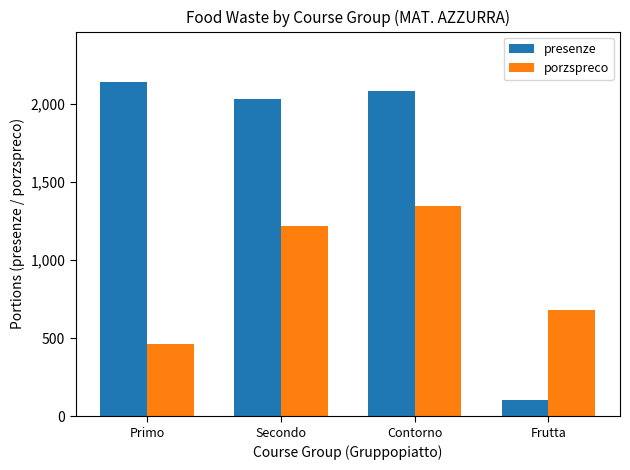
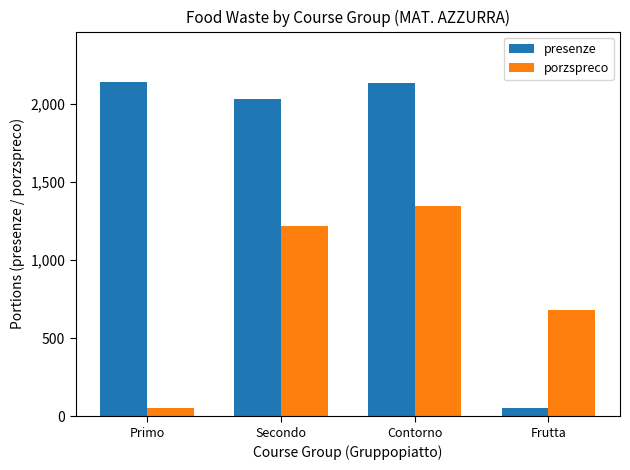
porzspreco, Primo: 460 -> 60
presenze, Contorno: 2,080 -> 2,130
presenze, Frutta: 100 -> 50
